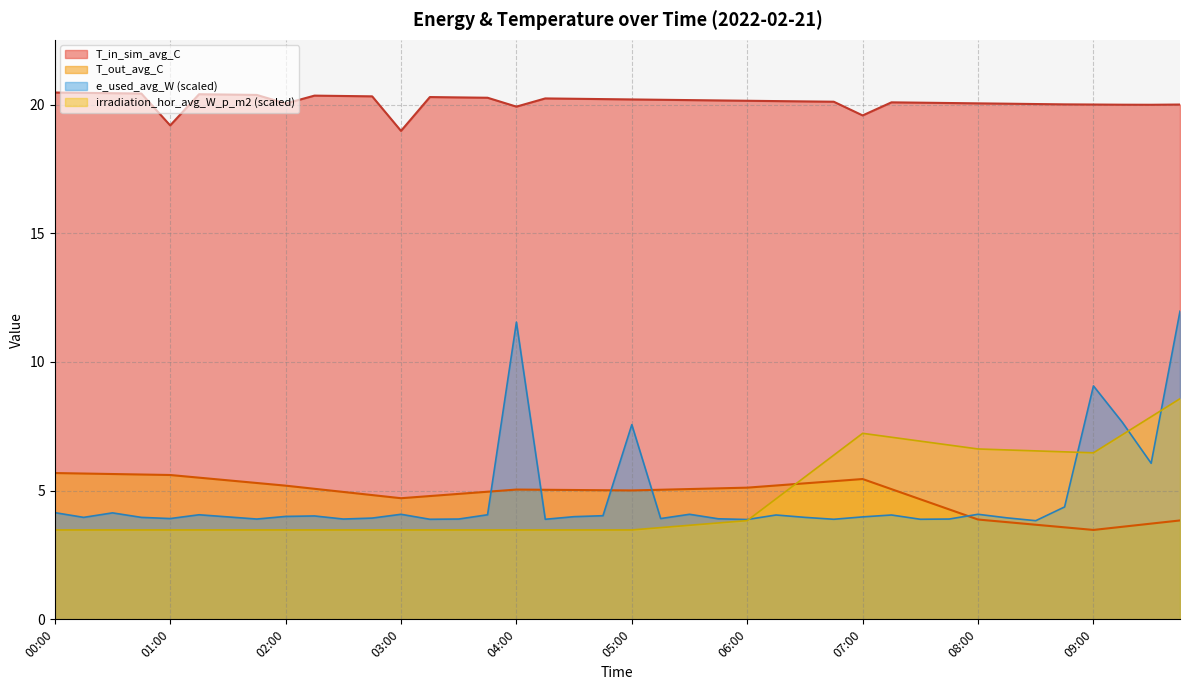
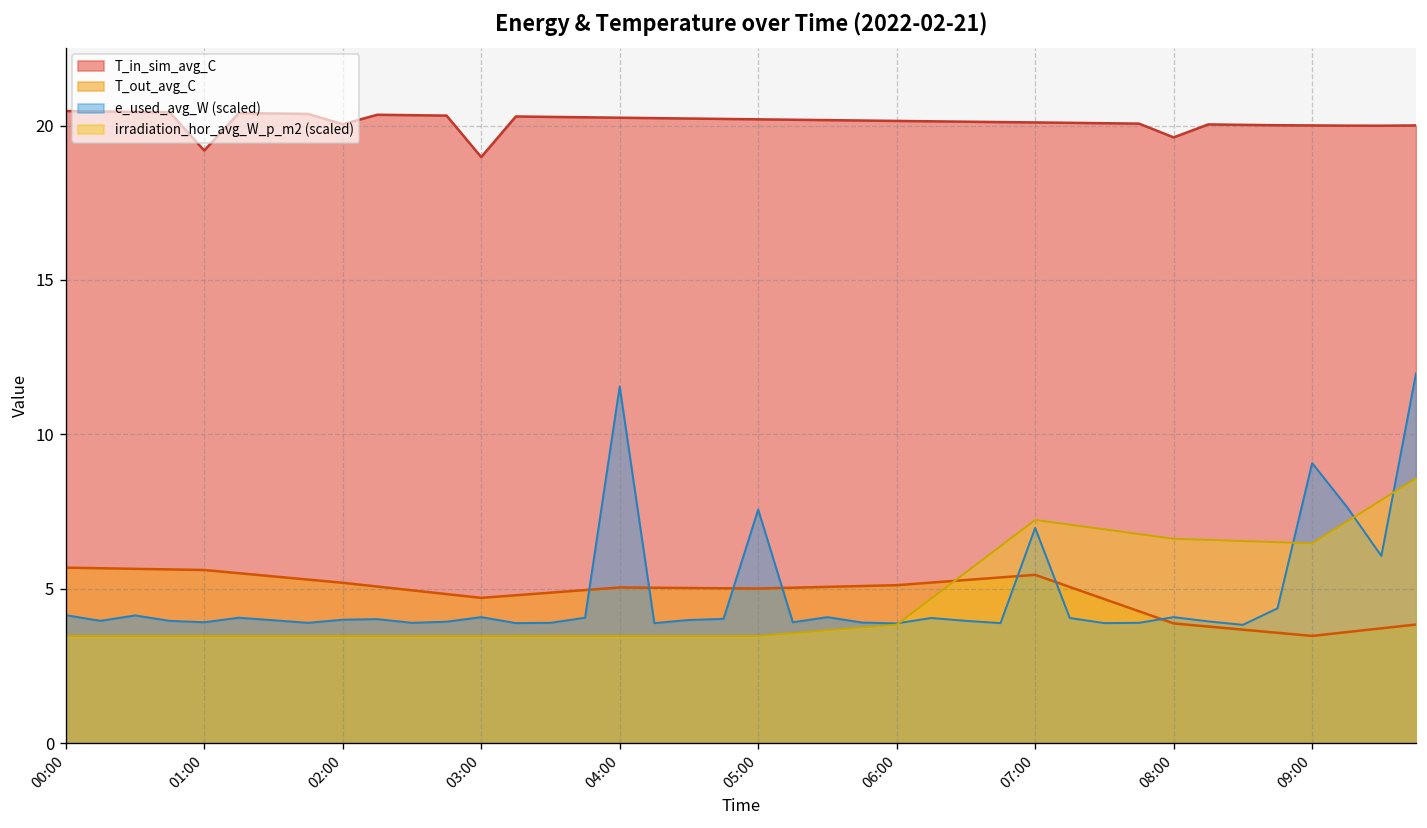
T_in_sim_avg_C, 04:00: 19.9 -> 20.3
T_in_sim_avg_C, 07:00: 19.6 -> 20.1
e_used_avg_W (scaled), 07:00: 4.0 -> 7.0
T_in_sim_avg_C, 08:00: 20.0 -> 19.6
